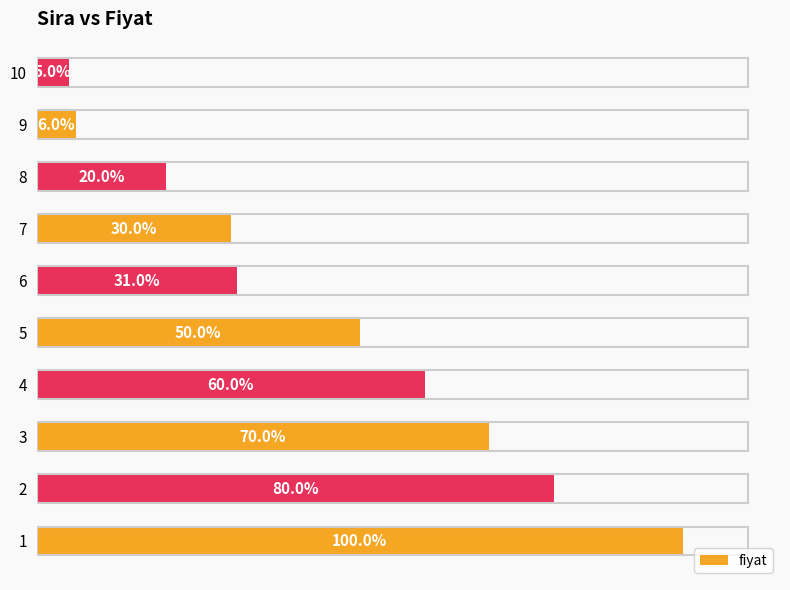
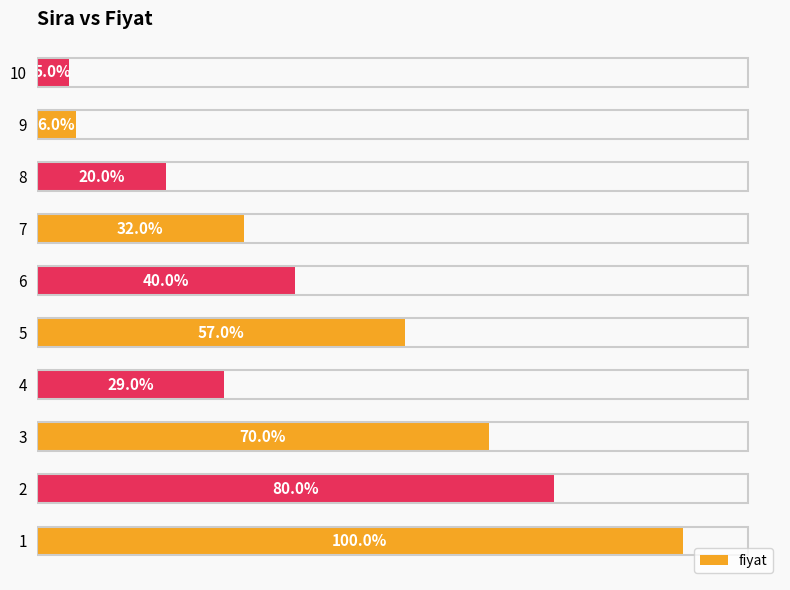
7: 30.0% -> 32.0%
6: 31.0% -> 40.0%
5: 50.0% -> 57.0%
4: 60.0% -> 29.0%
